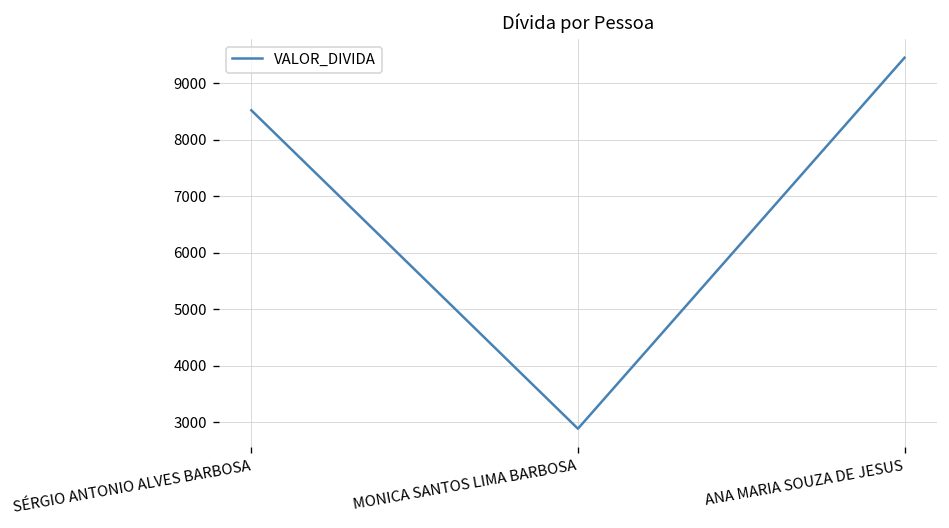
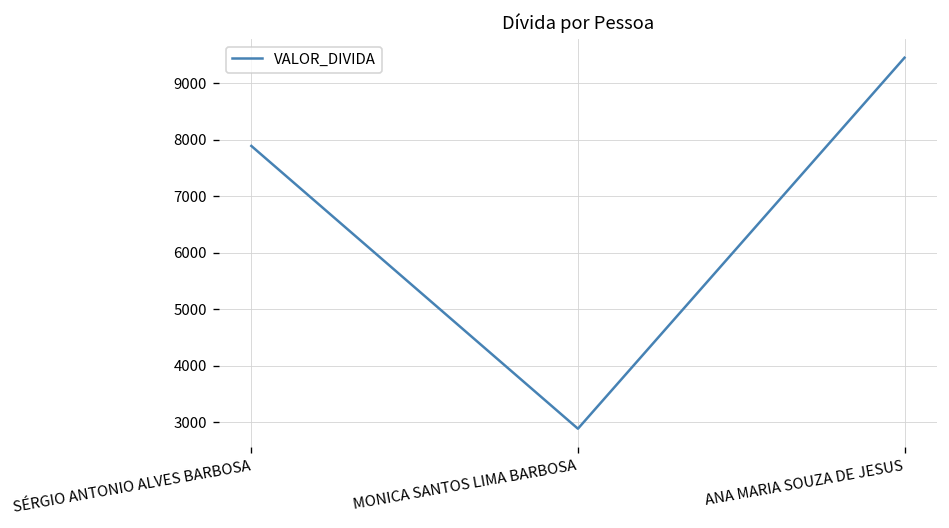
SÉRGIO ANTONIO ALVES BARBOSA: 8500 -> 7900
